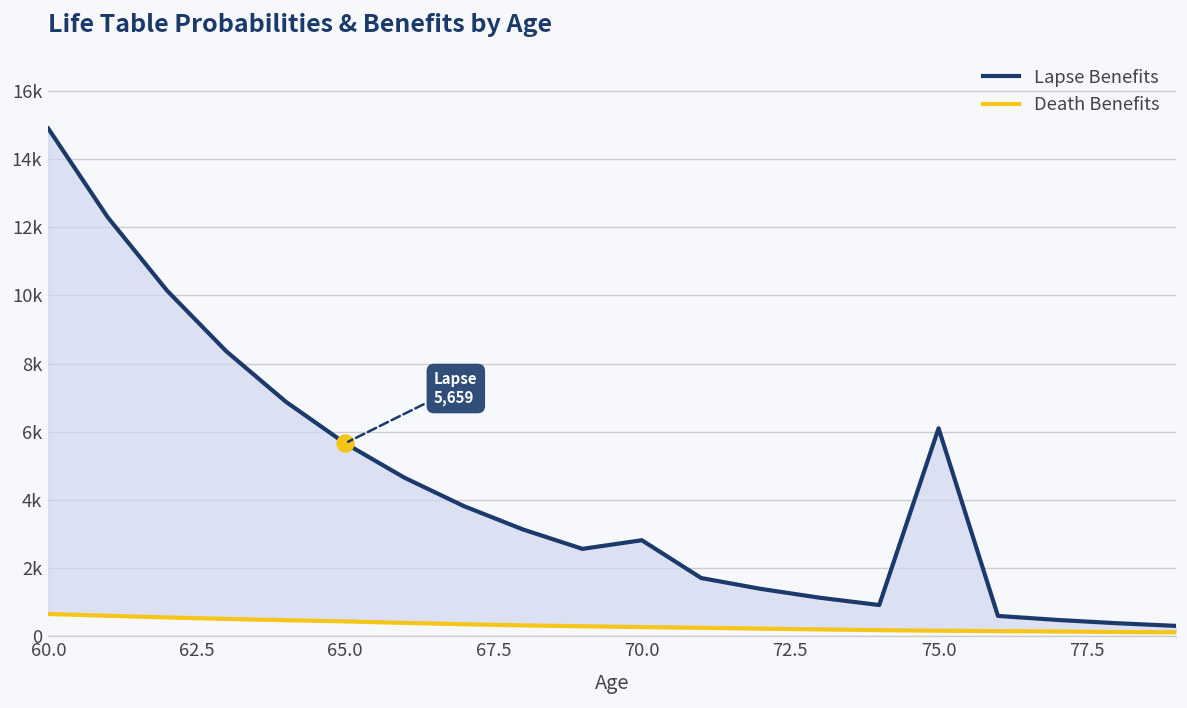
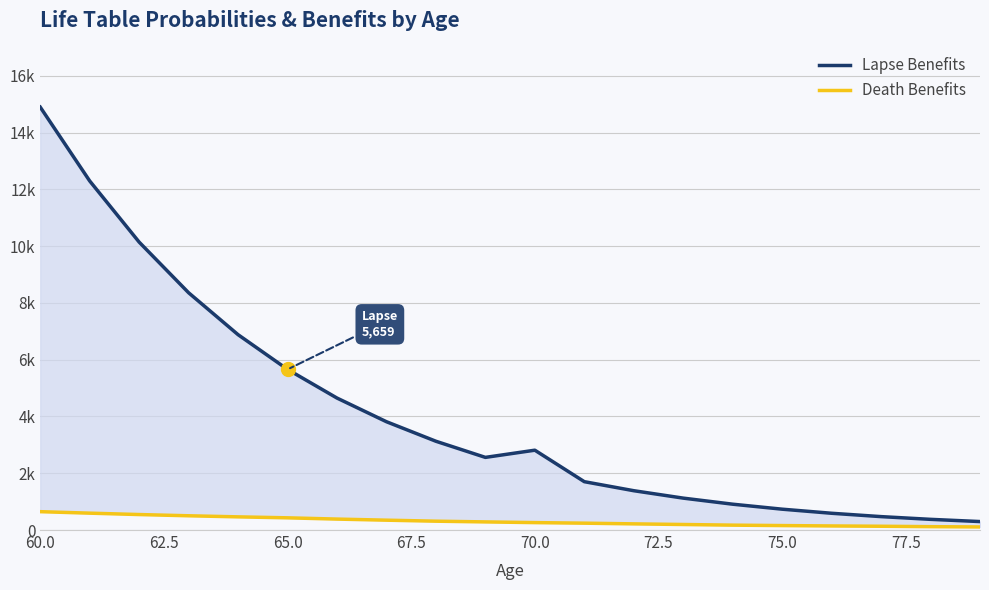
Lapse Benefits, 75.0: 6100 -> 700
